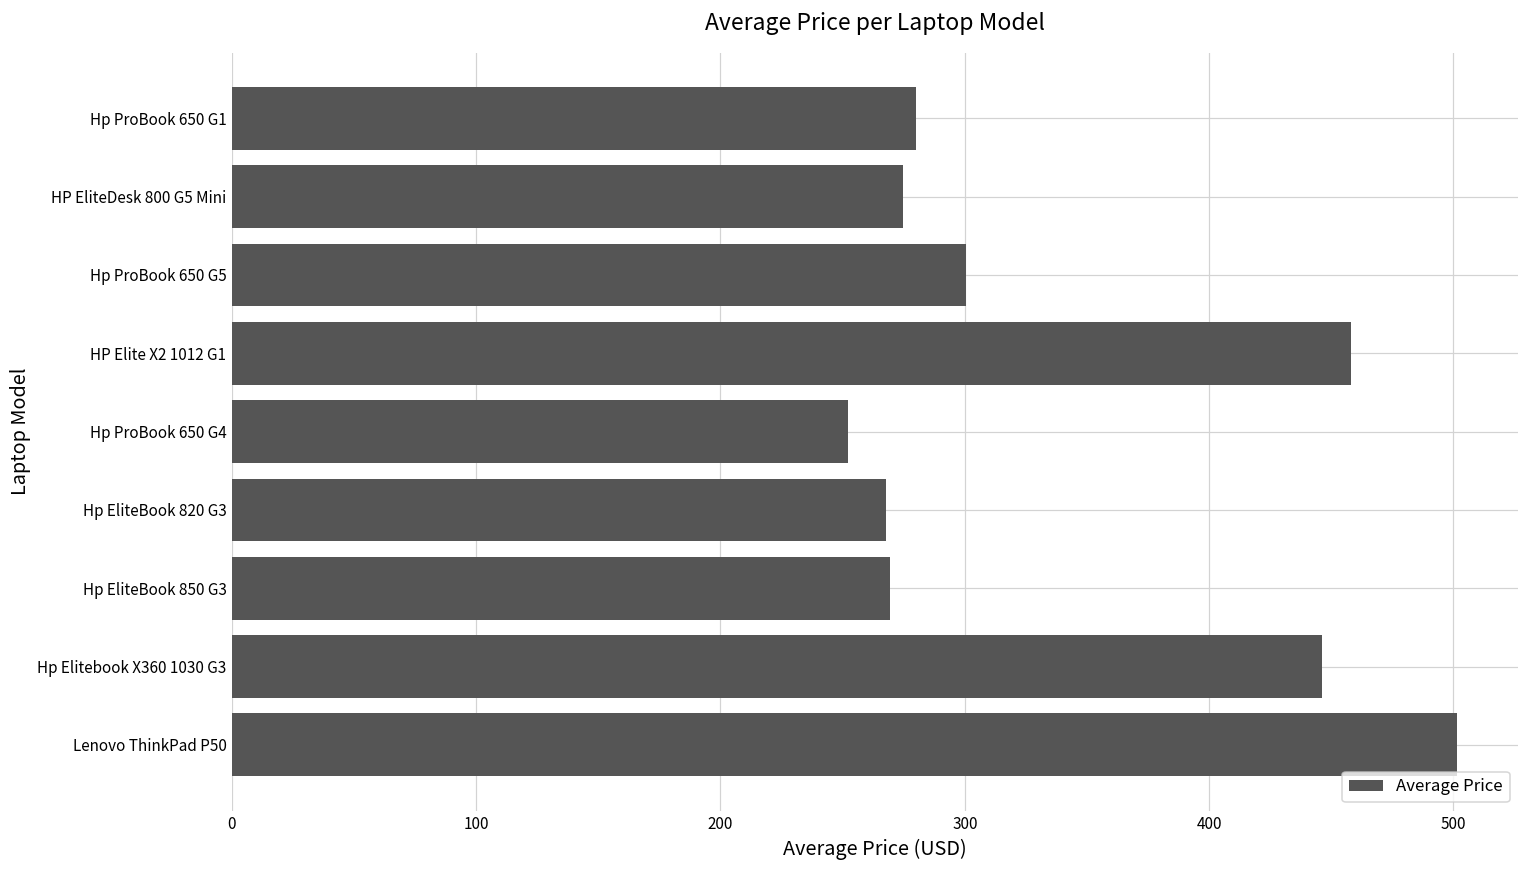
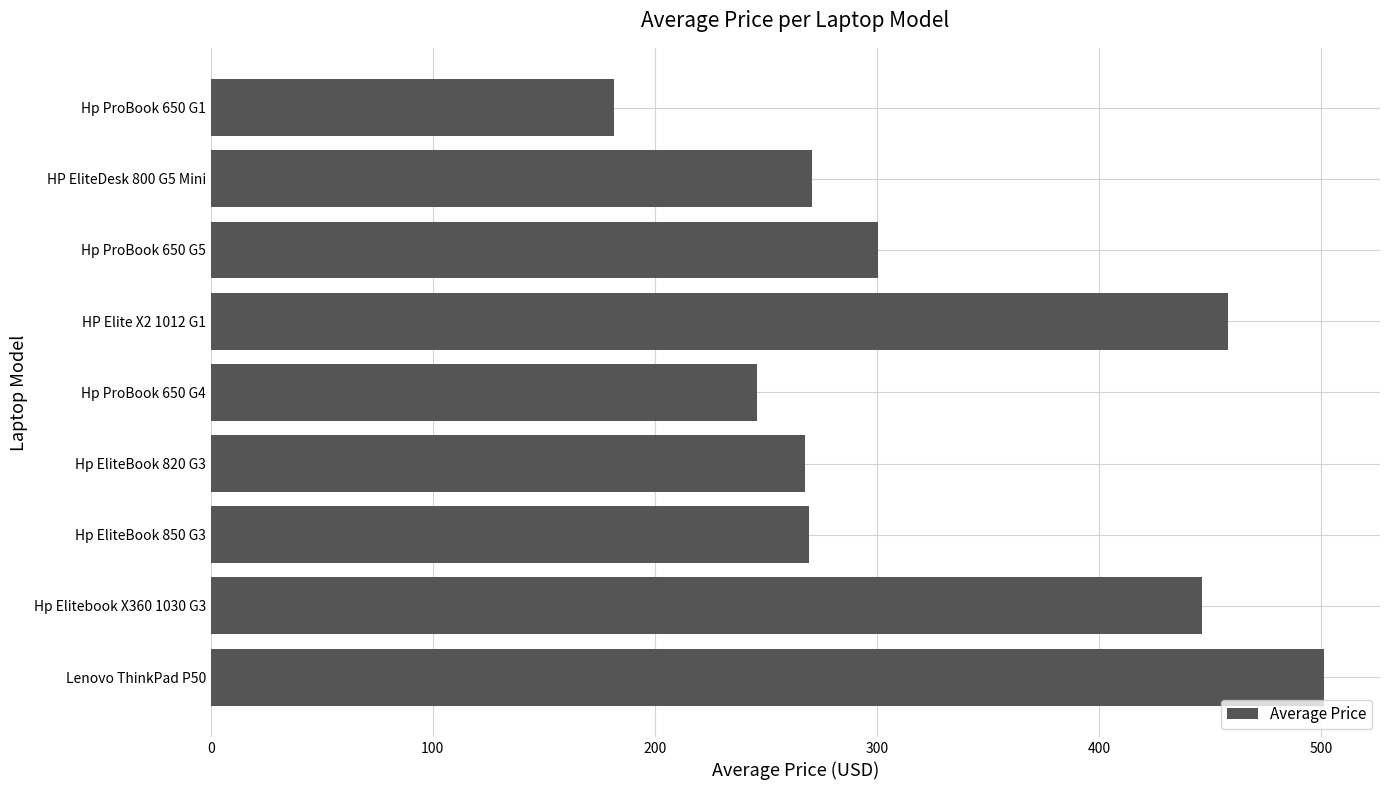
Hp ProBook 650 G1: 280 -> 181
HP EliteDesk 800 G5 Mini: 275 -> 271
Hp ProBook 650 G4: 252 -> 246
